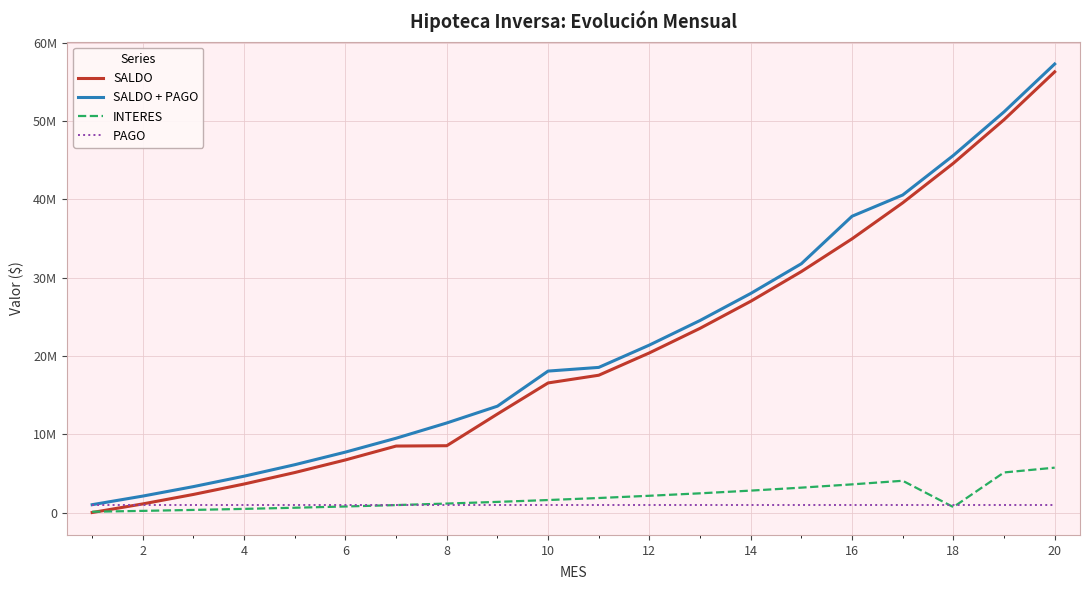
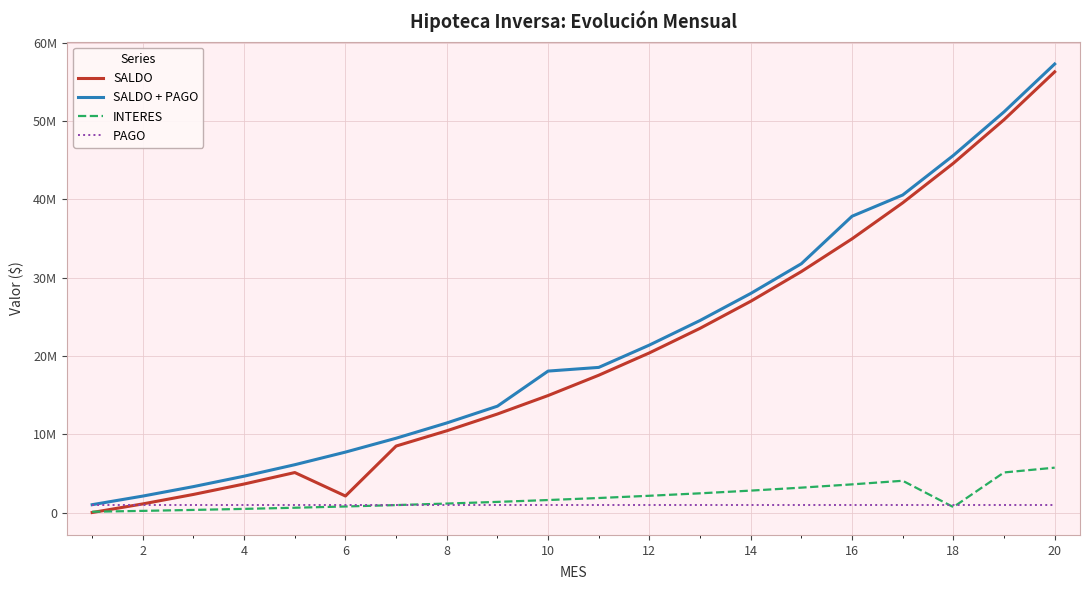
SALDO, 6: 7000000 -> 2000000
SALDO, 8: 9000000 -> 10000000
SALDO, 10: 17000000 -> 15000000
